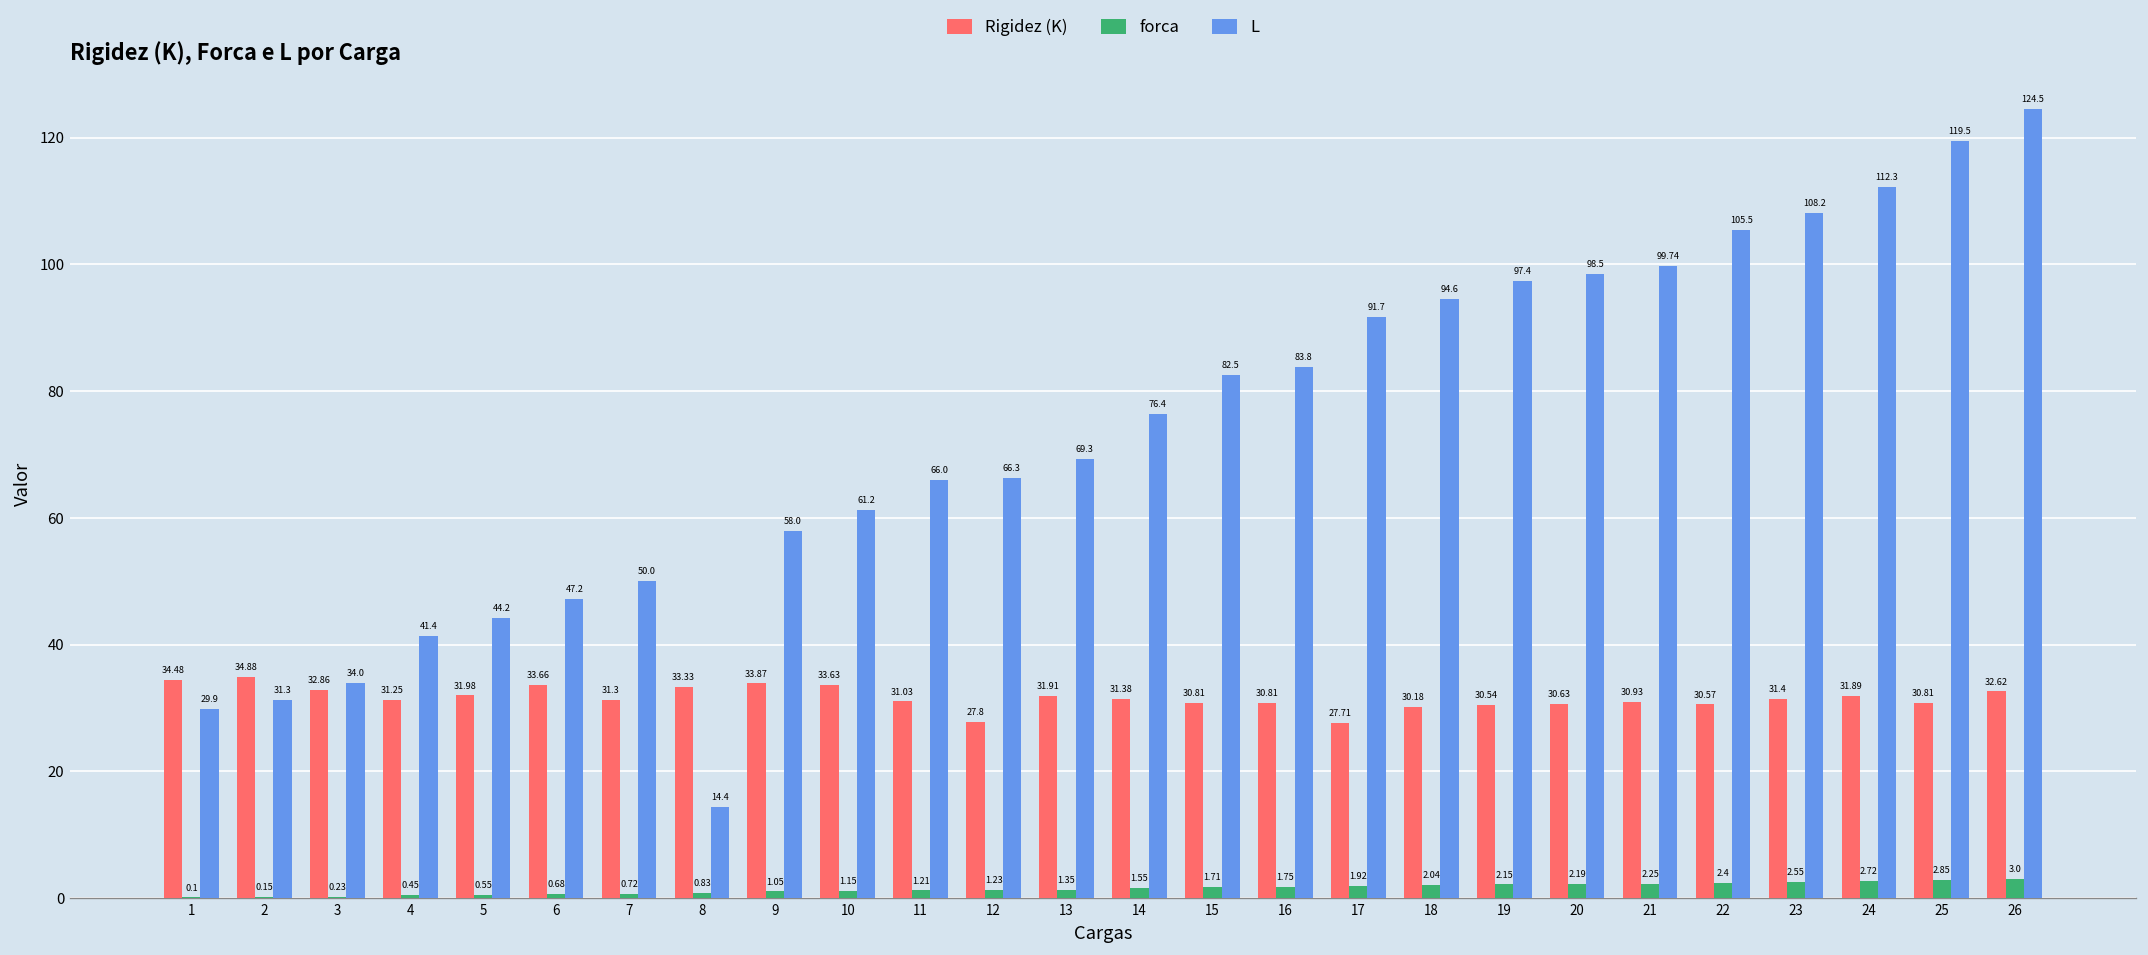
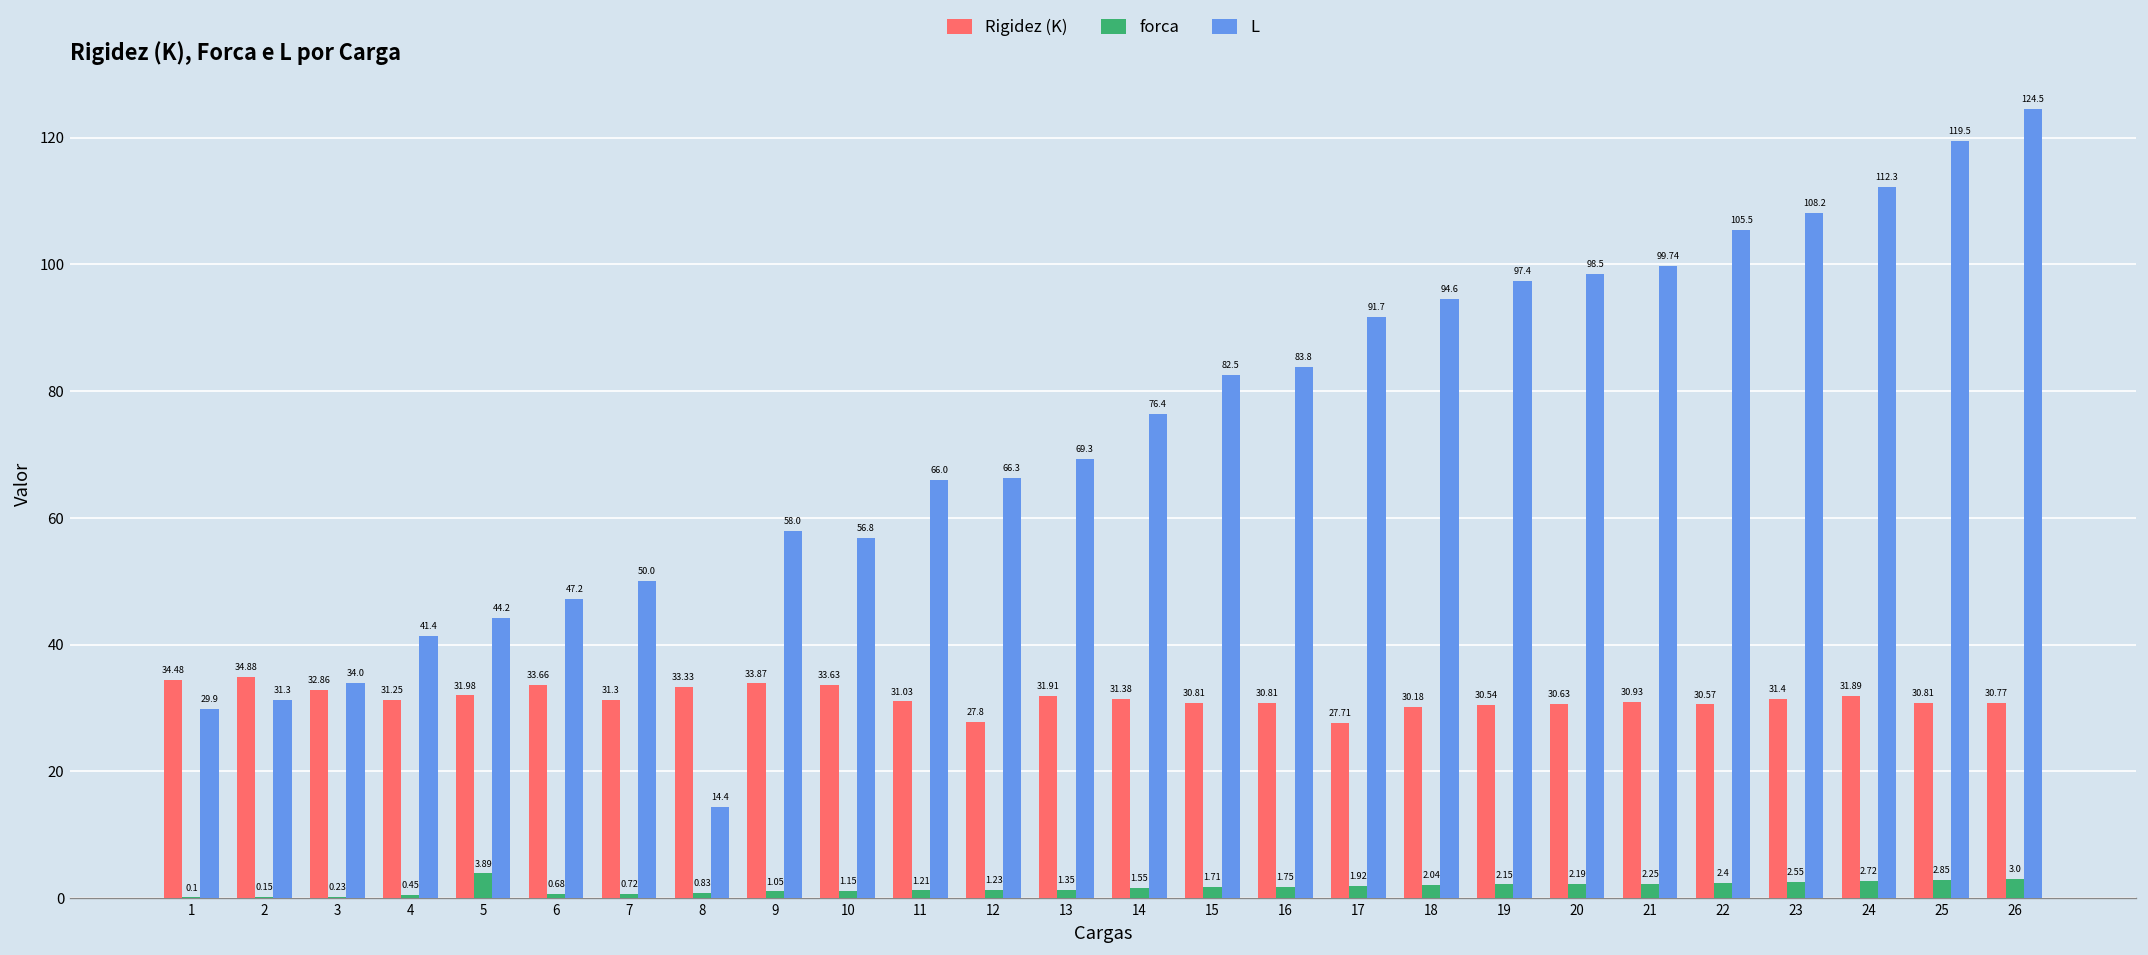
forca, 5: 0.55 -> 3.89
L, 10: 61.2 -> 56.8
Rigidez (K), 26: 32.62 -> 30.77
